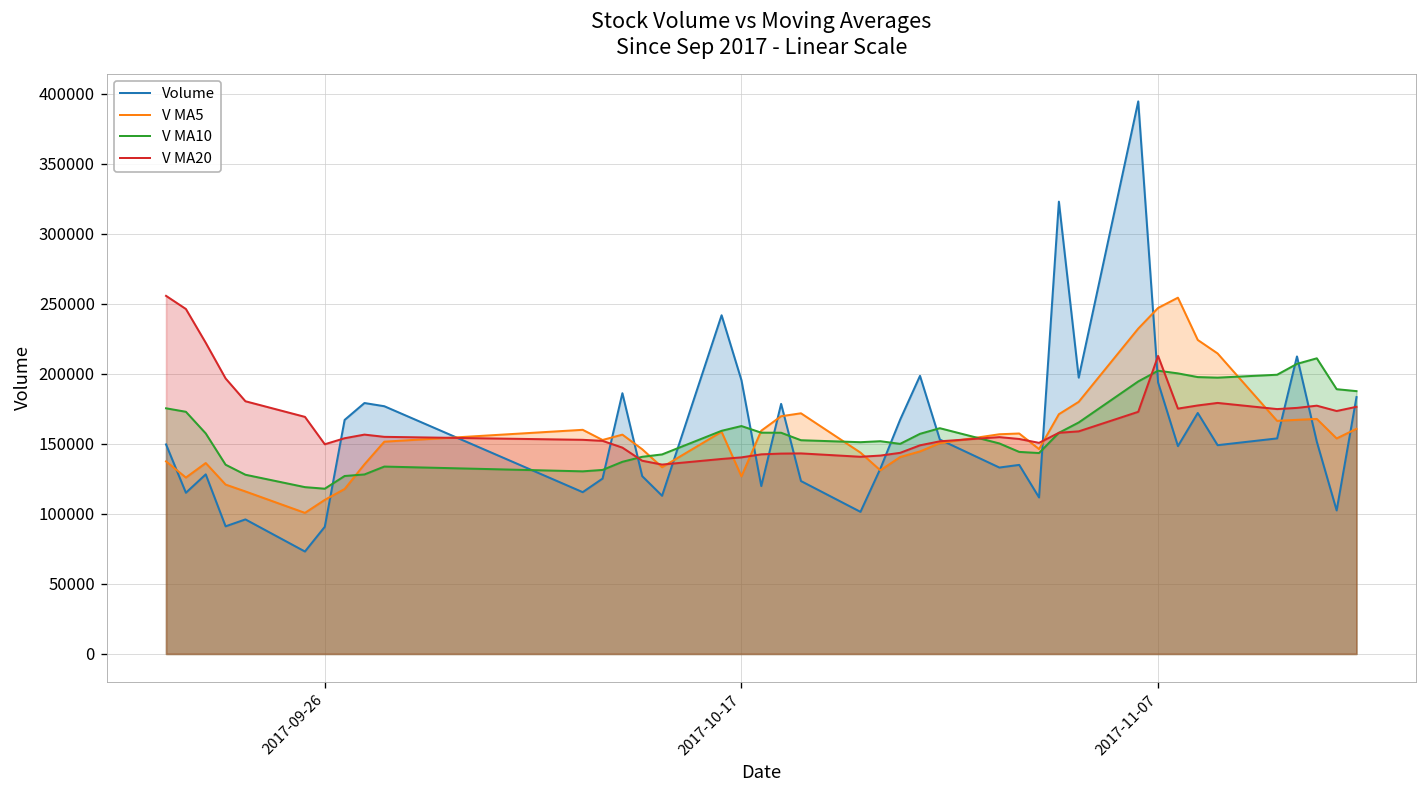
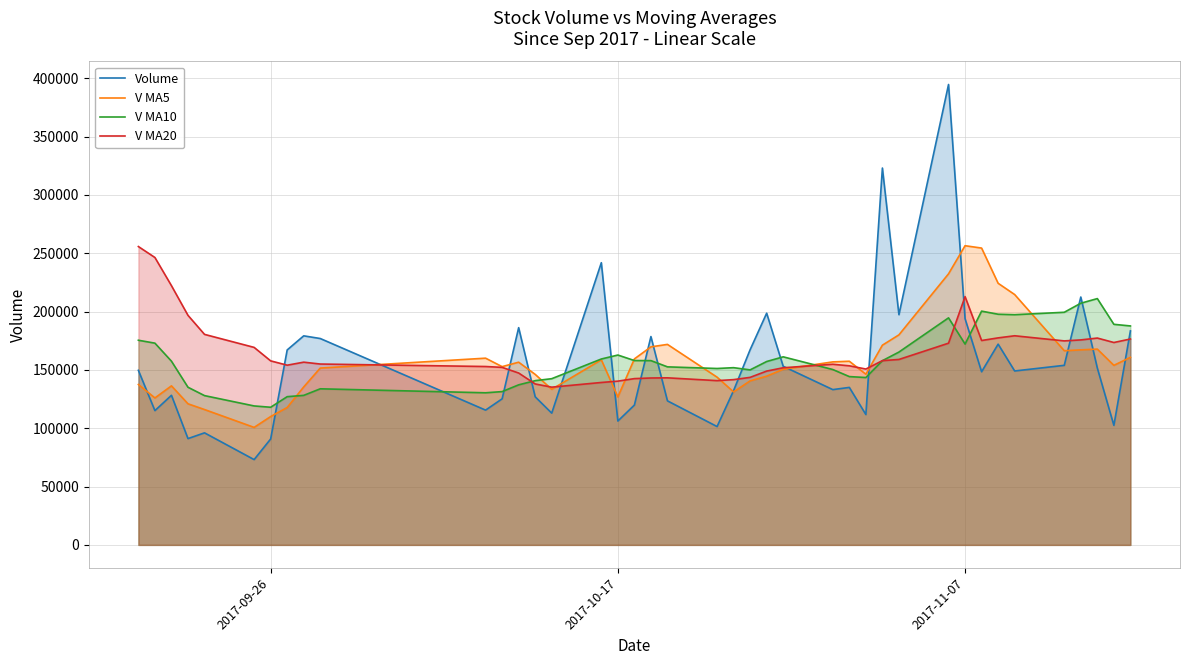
V MA20, 2017-09-26: 150000 -> 158000
Volume, 2017-10-17: 196000 -> 106000
V MA5, 2017-11-07: 247000 -> 256000
V MA10, 2017-11-07: 202000 -> 172000
